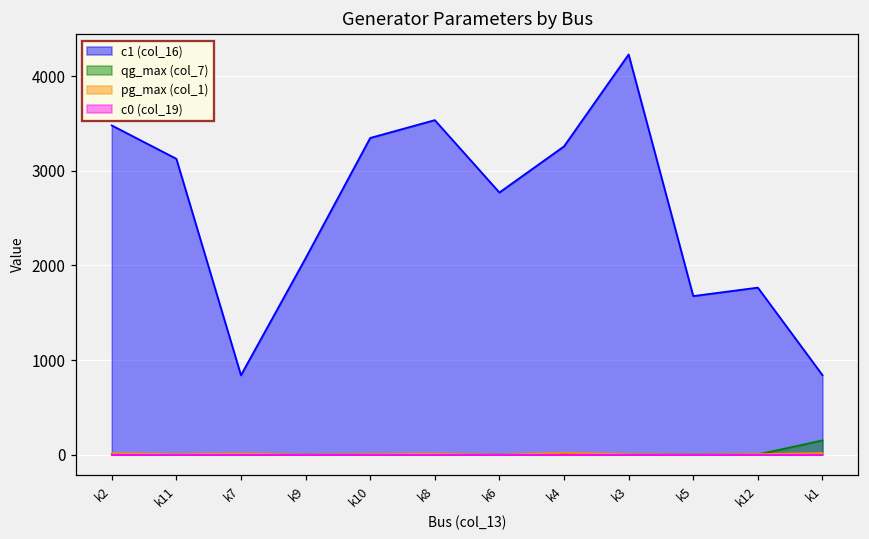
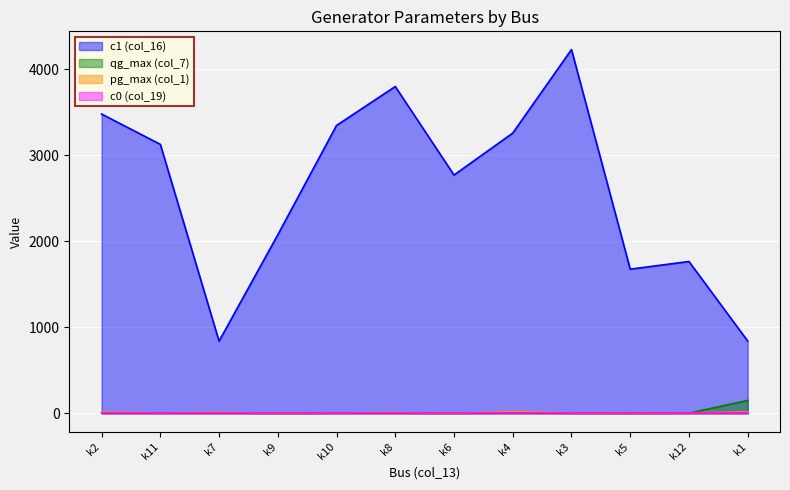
c1 (col_16), k8: 3500 -> 3800
